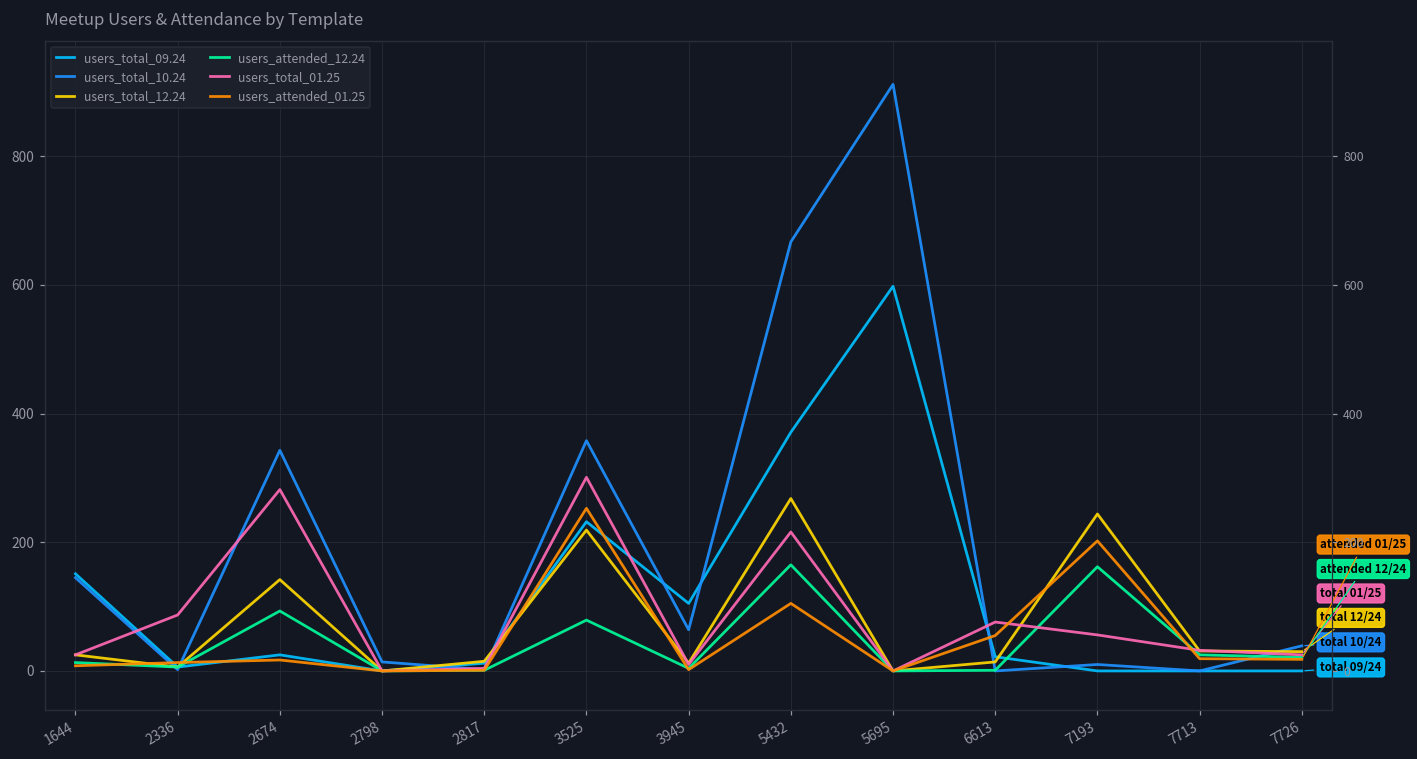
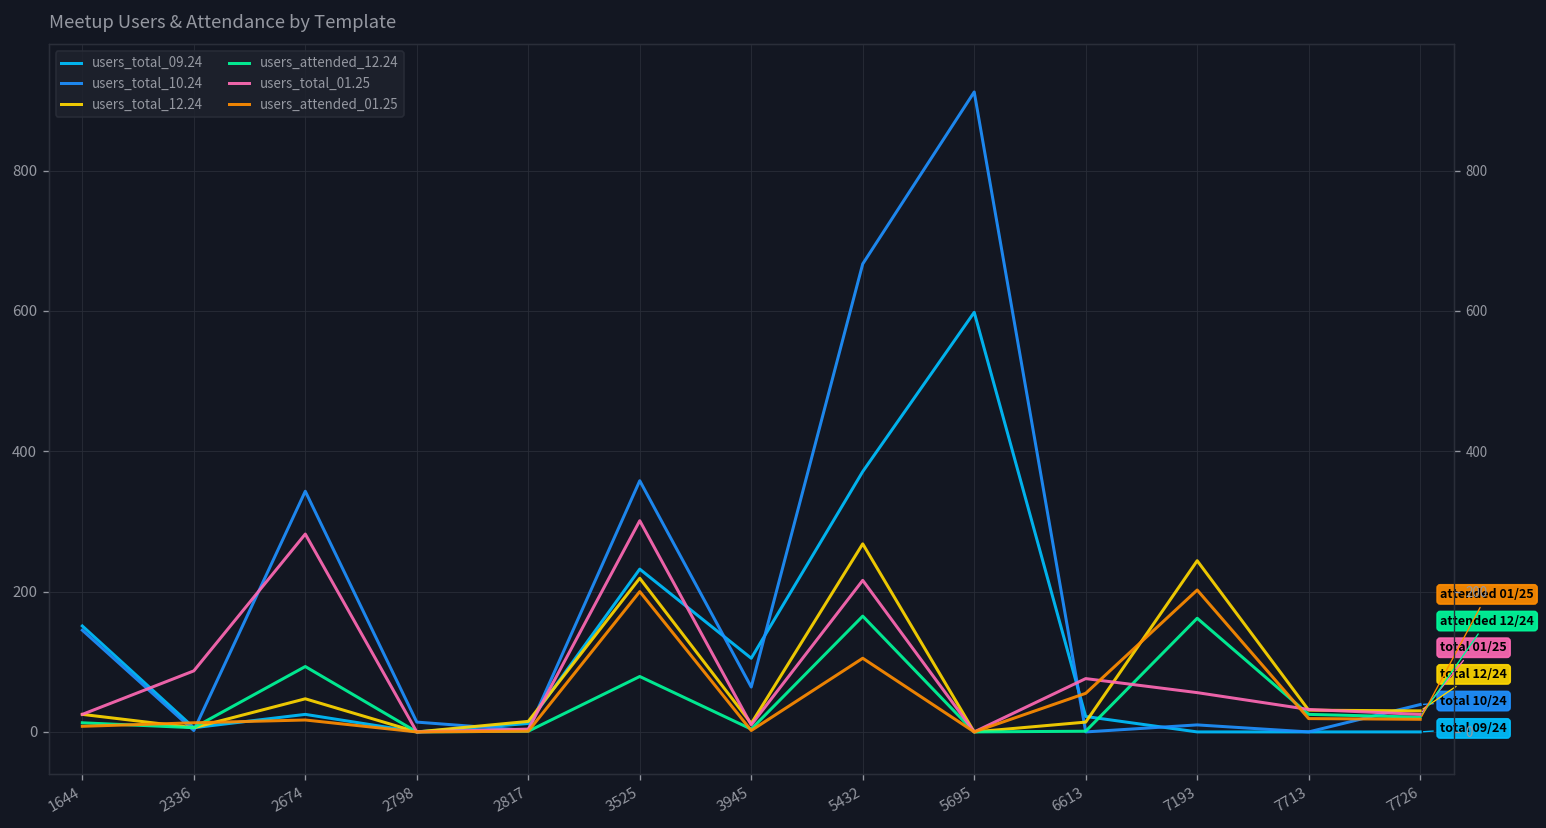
users_total_12.24, 2674: 140 -> 50
users_attended_01.25, 3525: 250 -> 200
